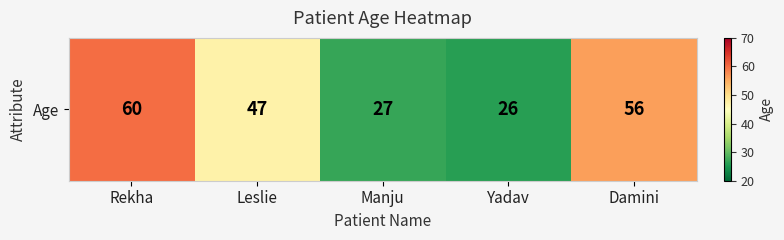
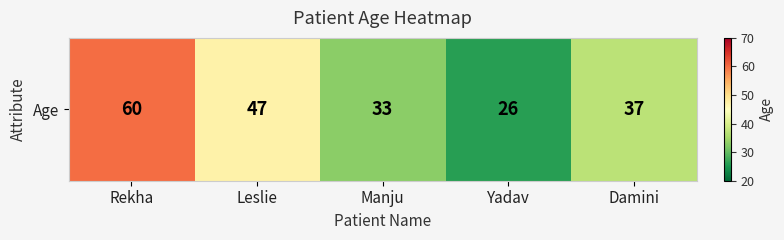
Age, Manju: 27 -> 33
Age, Damini: 56 -> 37
